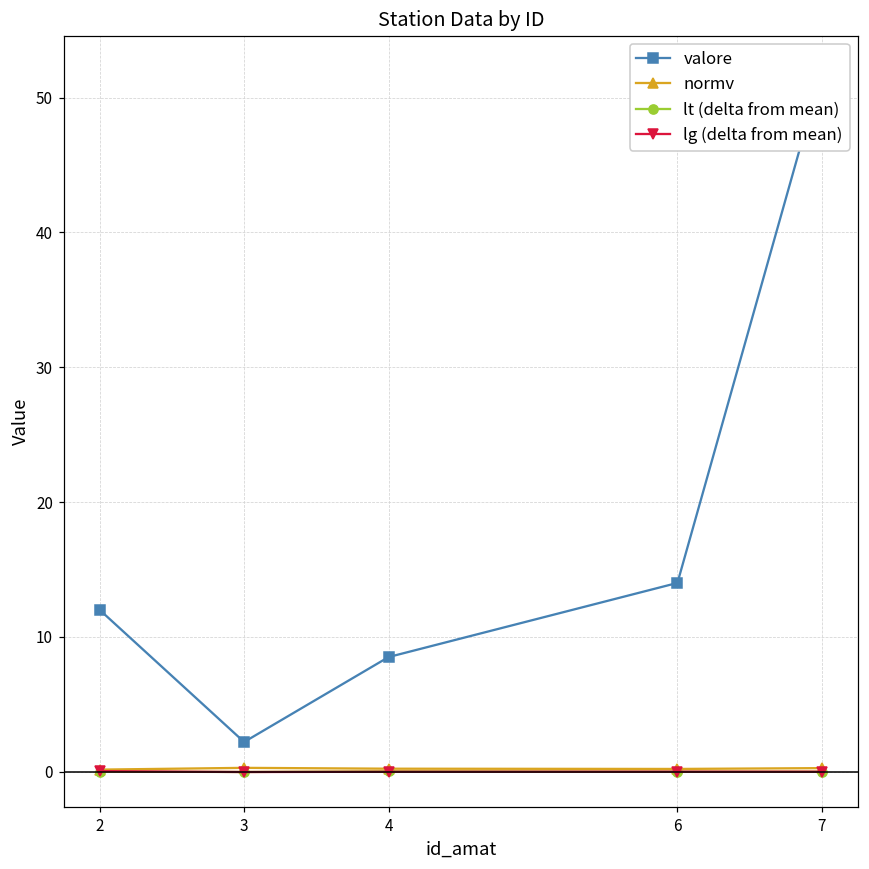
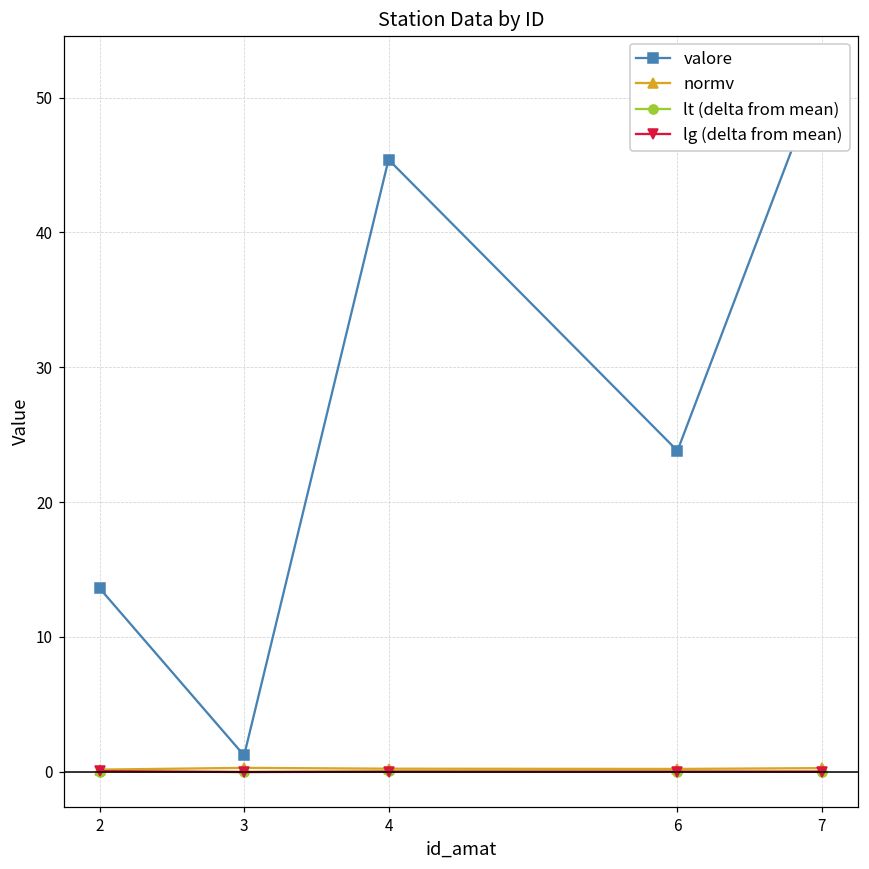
valore, 2: 12.0 -> 13.6
valore, 3: 2.2 -> 1.2
valore, 4: 8.5 -> 45.4
valore, 6: 14.0 -> 23.8
